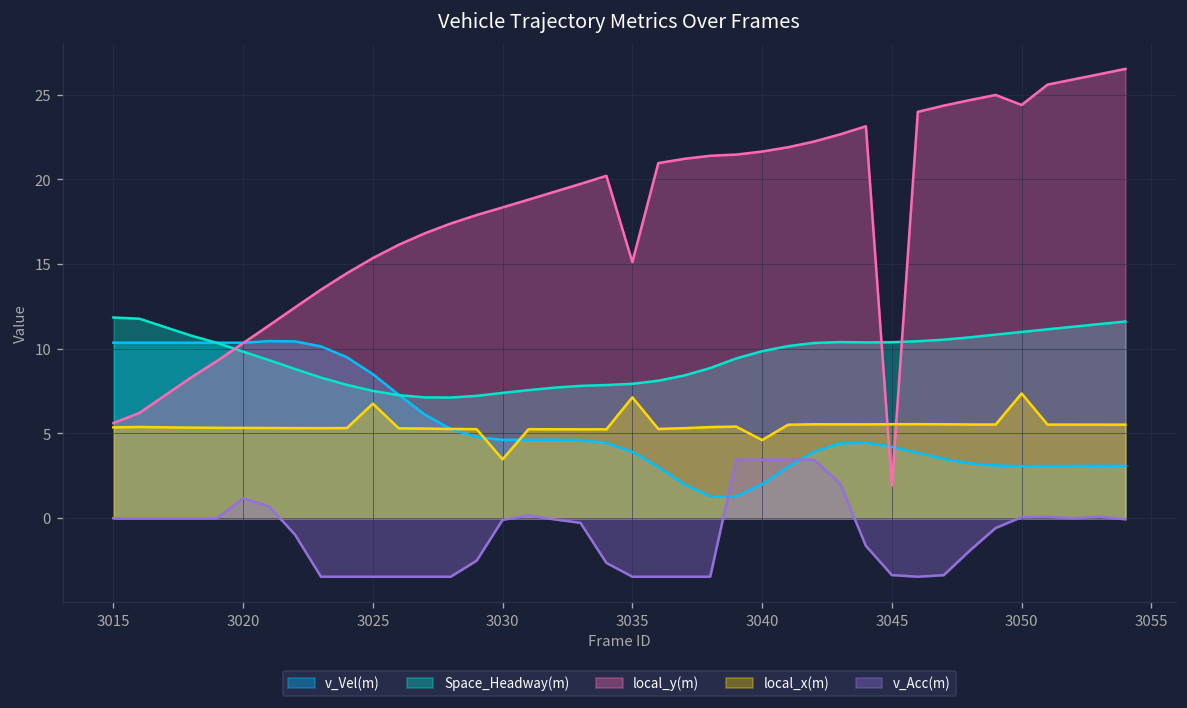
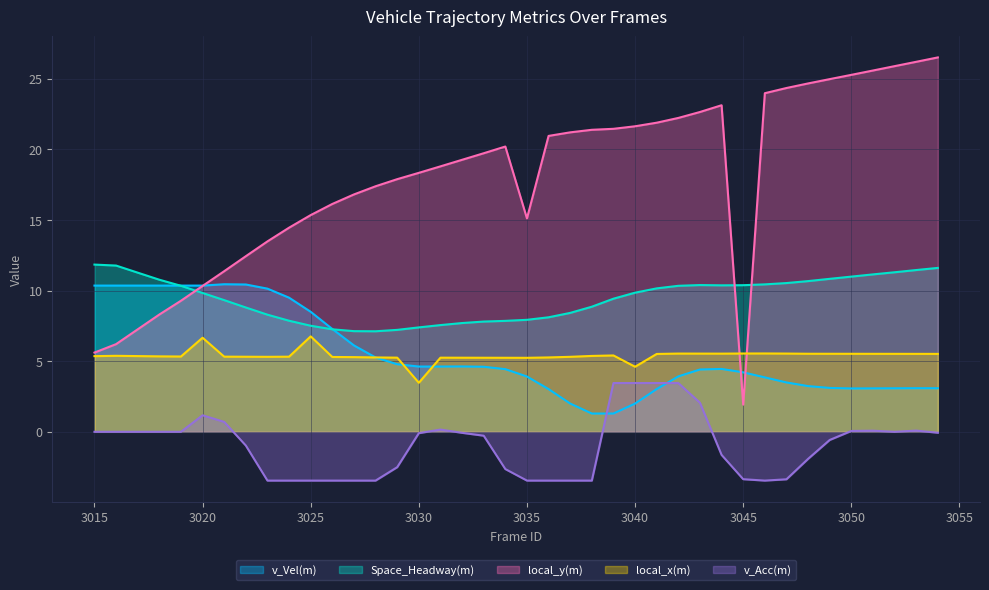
local_x(m), 3020: 5.3 -> 6.7
local_x(m), 3035: 7.1 -> 5.2
local_y(m), 3050: 24.4 -> 25.3
local_x(m), 3050: 7.4 -> 5.5
